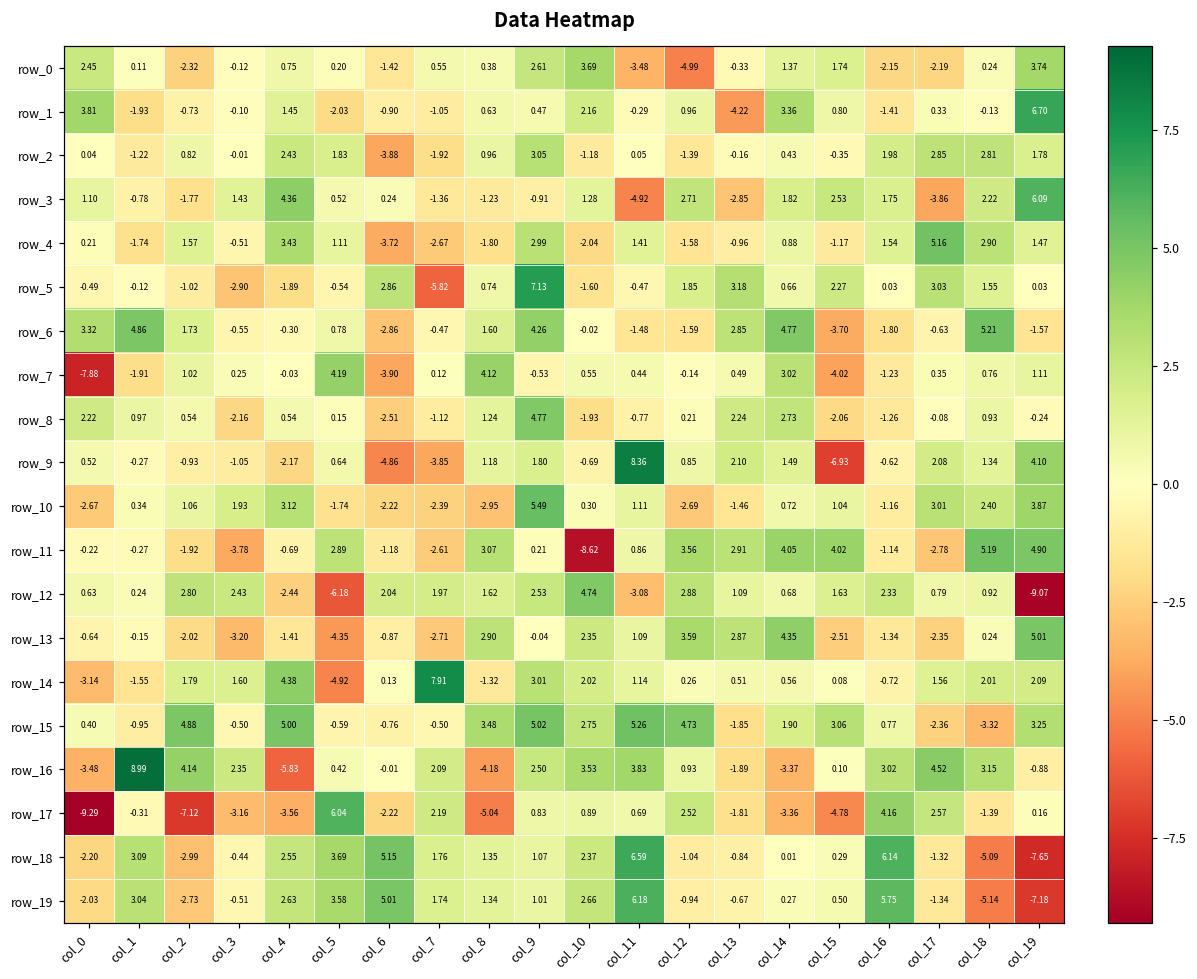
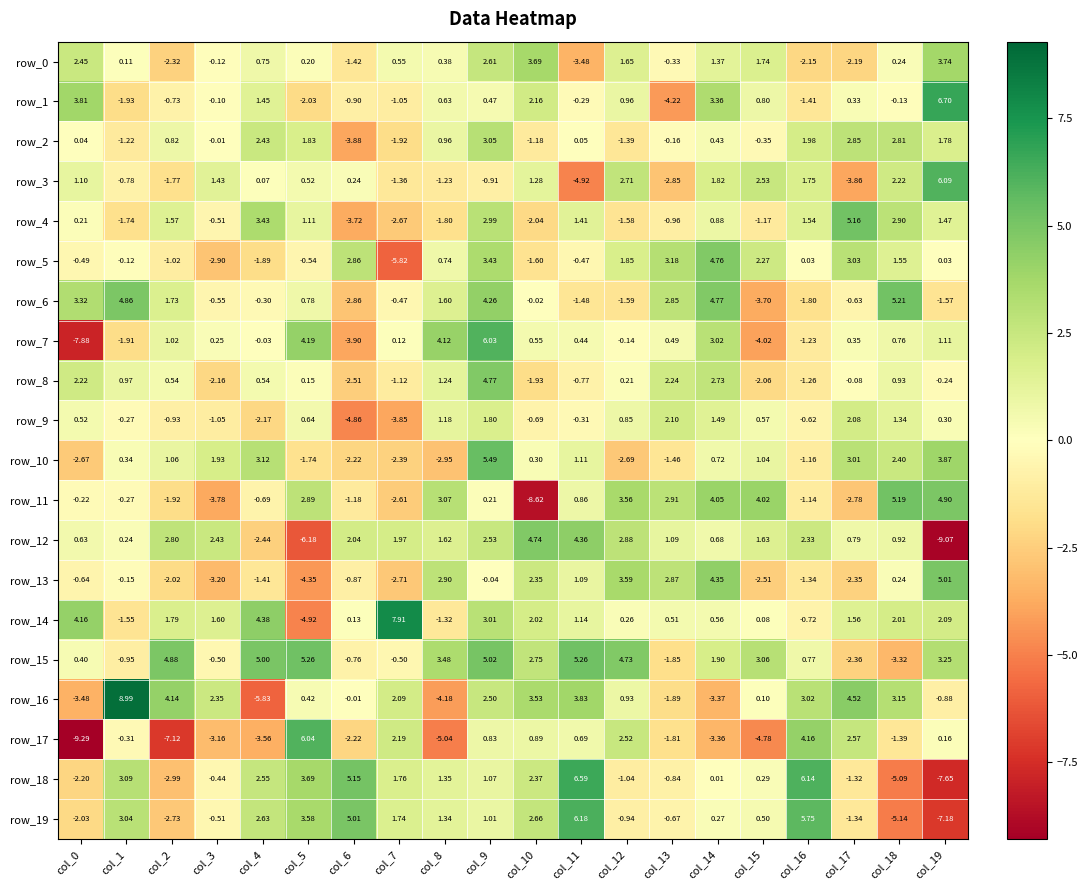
row_0, col_12: -4.99 -> 1.65
row_3, col_4: 4.36 -> 0.07
row_5, col_9: 7.13 -> 3.43
row_5, col_14: 0.66 -> 4.76
row_7, col_9: -0.53 -> 6.03
row_9, col_11: 8.36 -> -0.31
row_9, col_15: -6.93 -> 0.57
row_9, col_19: 4.10 -> 0.30
row_12, col_11: -3.08 -> 4.36
row_14, col_0: -3.14 -> 4.16
row_15, col_5: -0.59 -> 5.26
